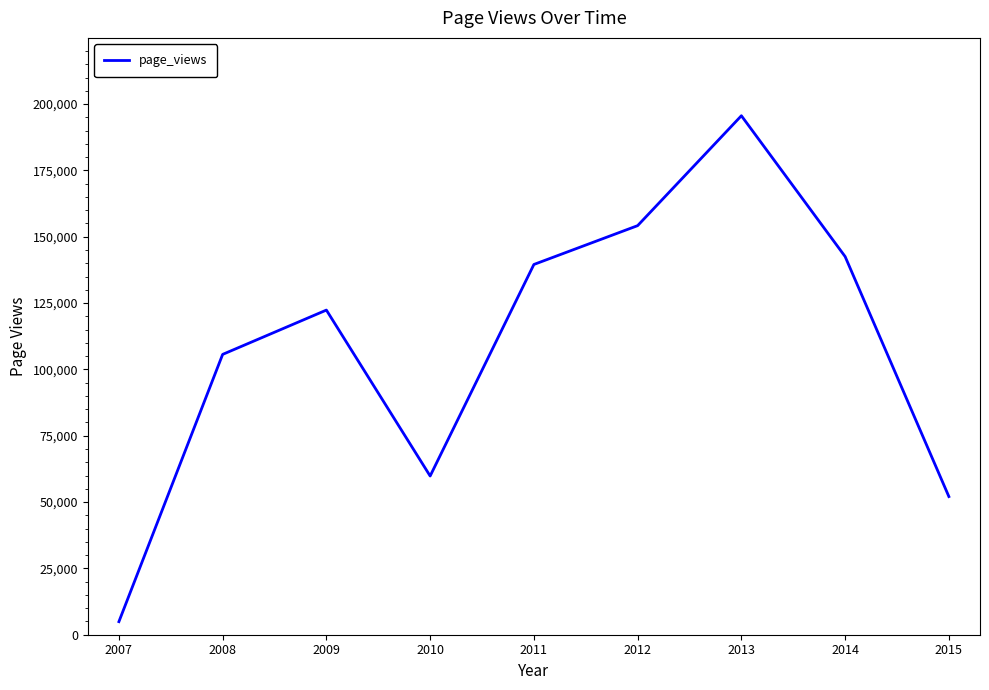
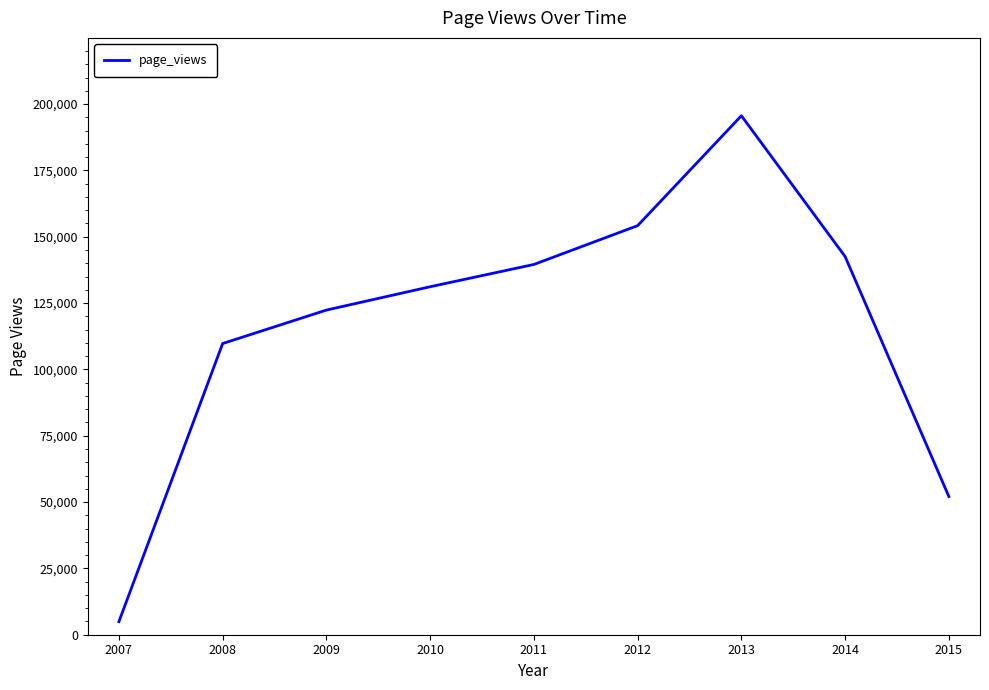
2008: 106,000 -> 110,000
2010: 60,000 -> 131,000
